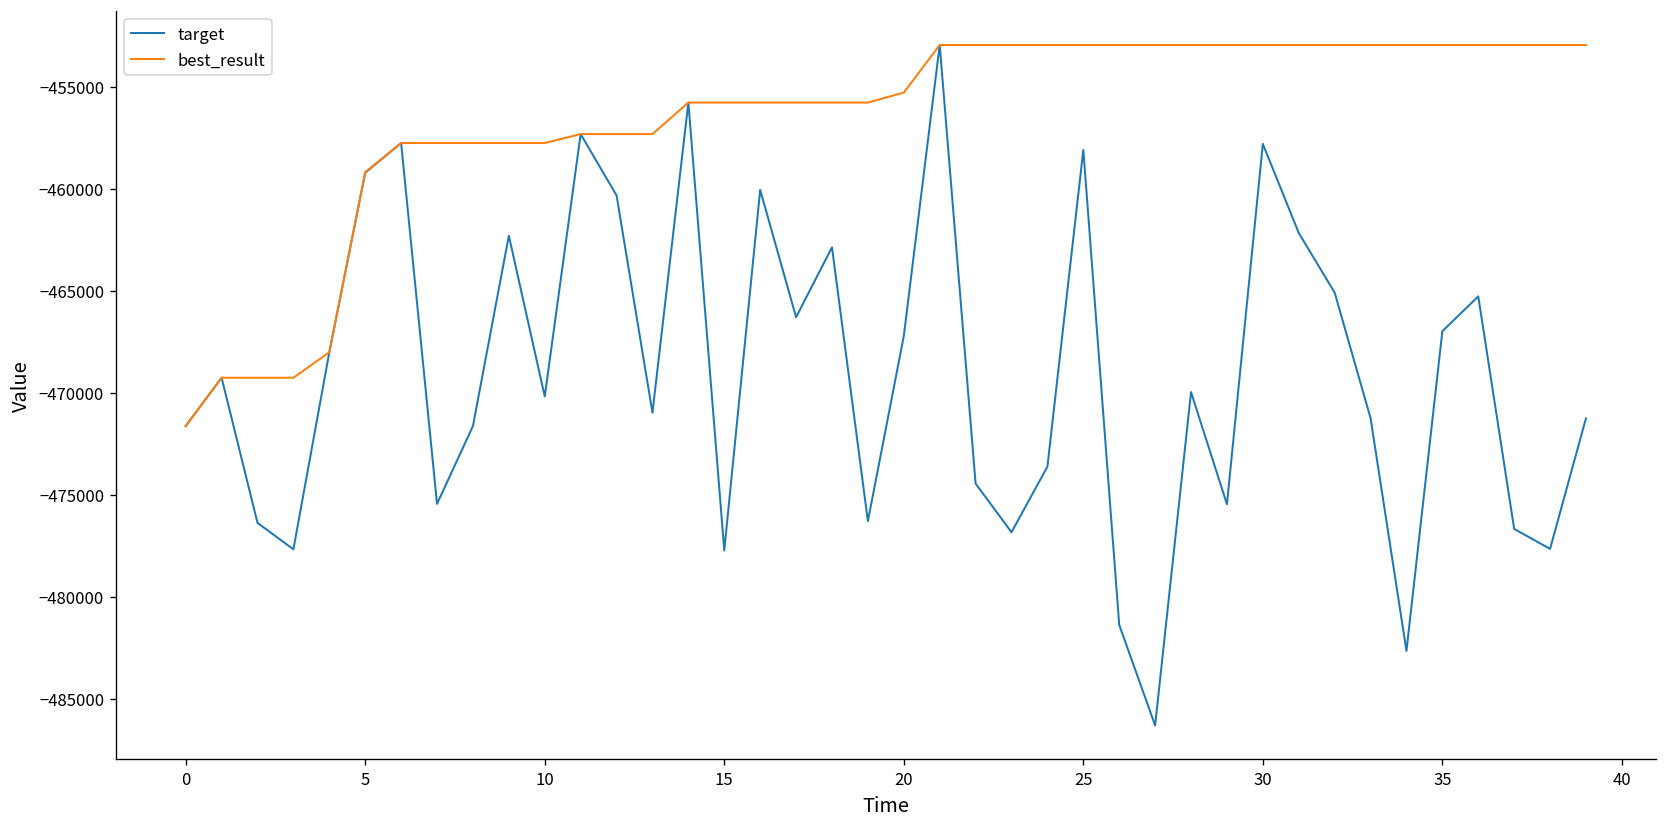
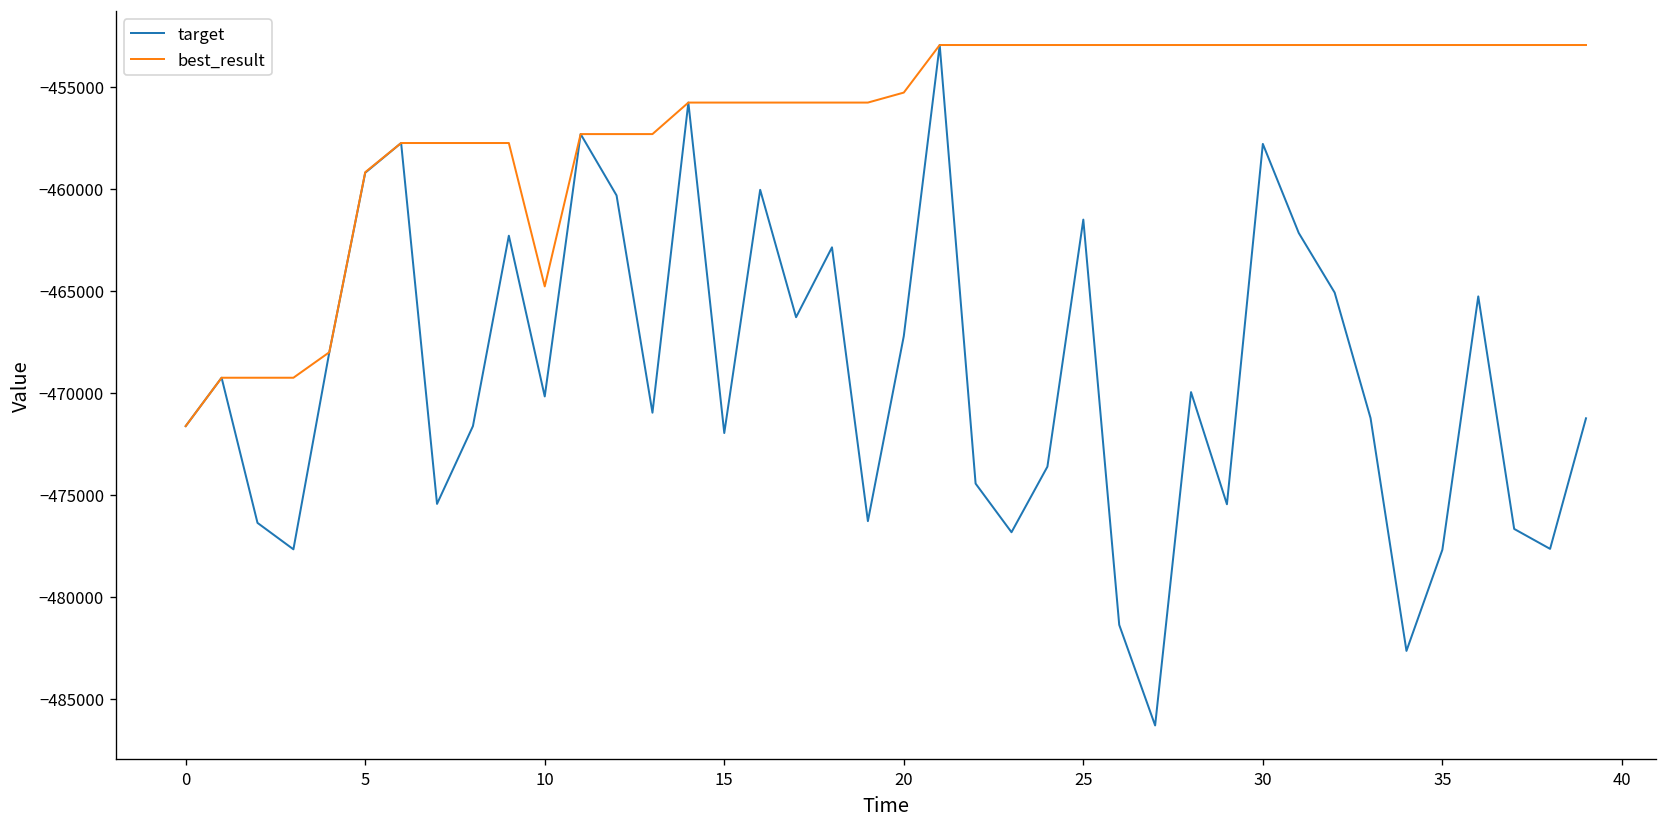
best_result, 10: -457800 -> -464800
target, 15: -477700 -> -472000
target, 25: -458100 -> -461500
target, 35: -467000 -> -477700
